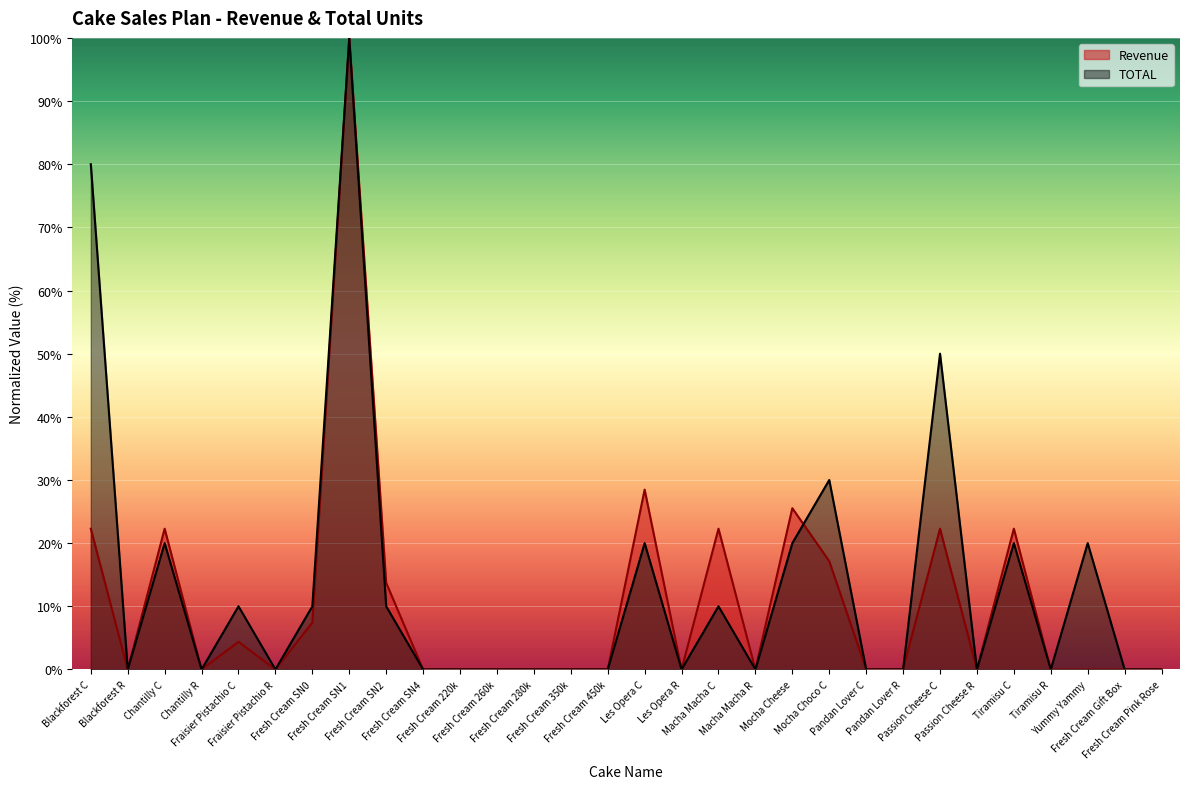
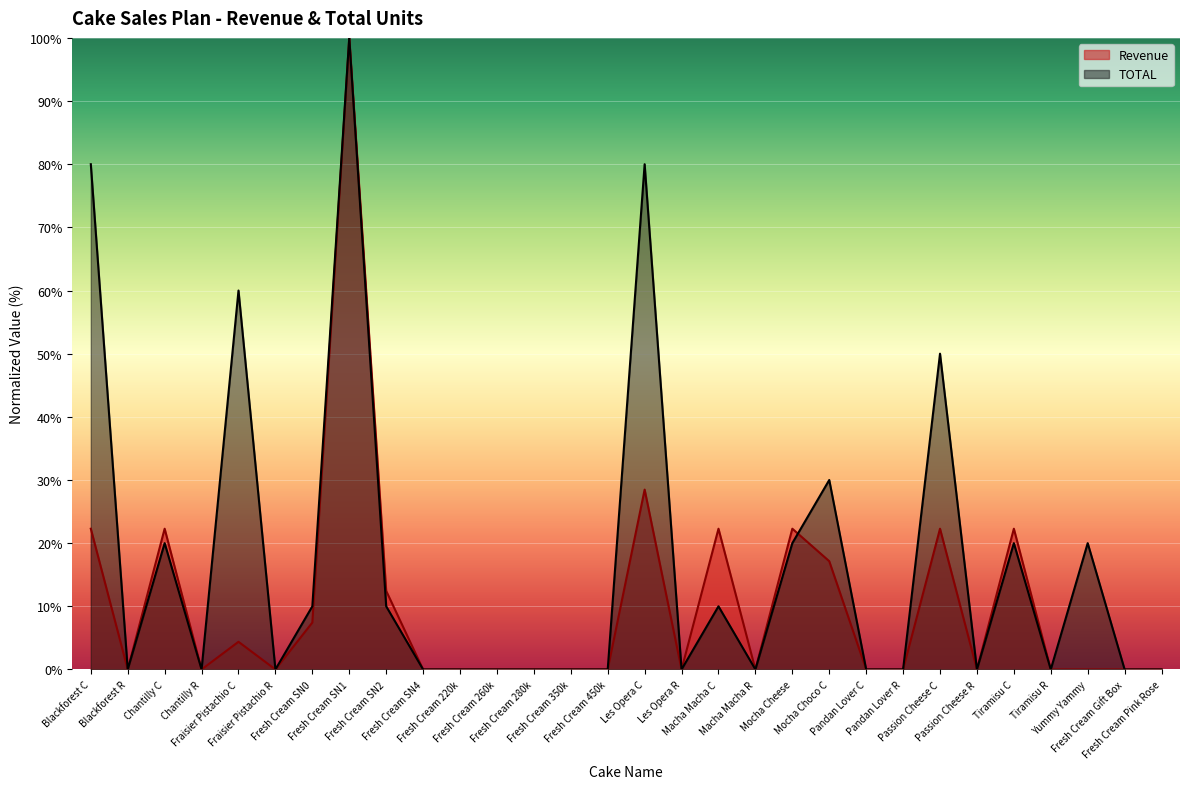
TOTAL, Fraisier Pistachio C: 10% -> 60%
Revenue, Fresh Cream SN2: 14% -> 12%
TOTAL, Les Opera C: 20% -> 80%
Revenue, Mocha Cheese: 26% -> 22%
